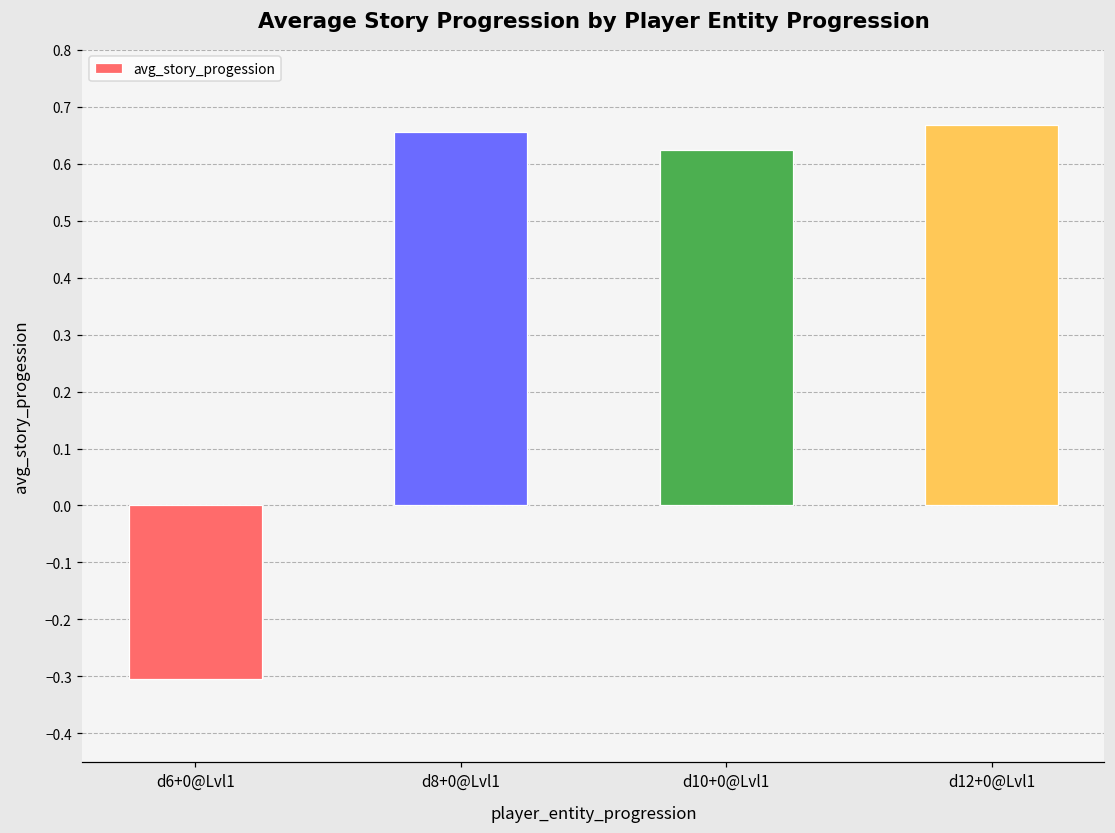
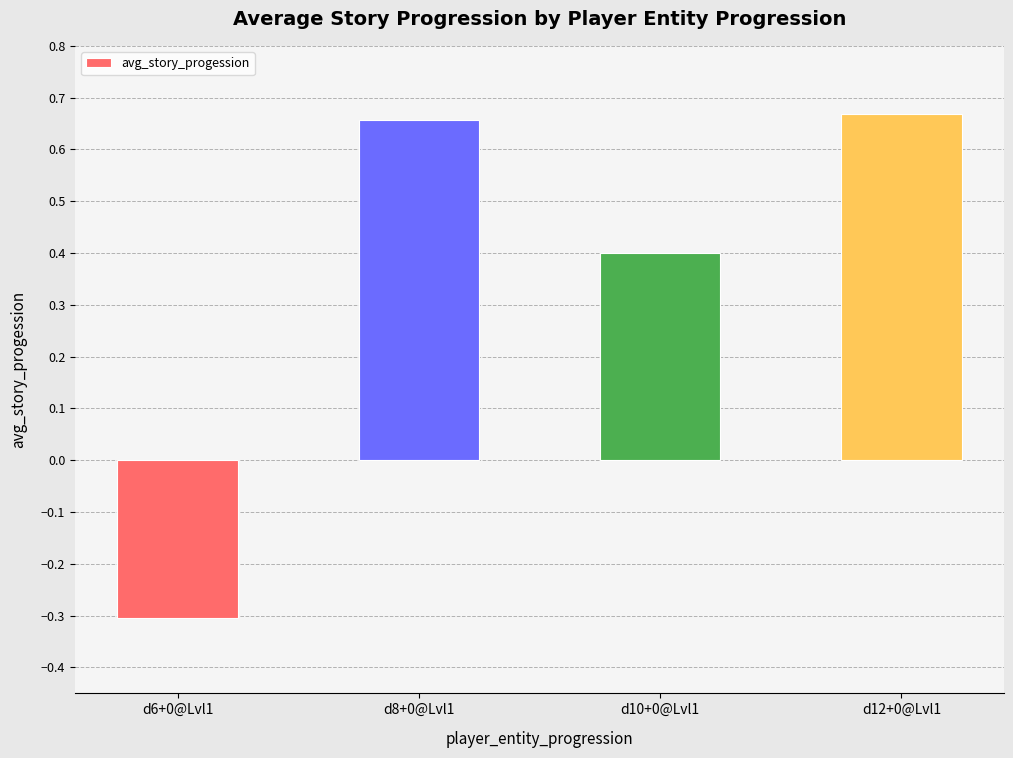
d10+0@Lvl1: 0.62 -> 0.40
